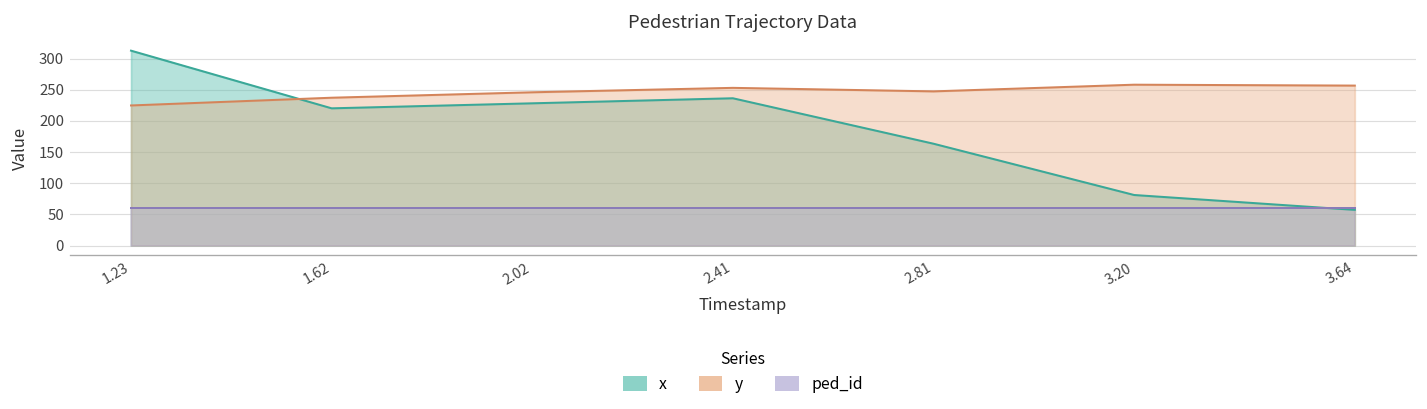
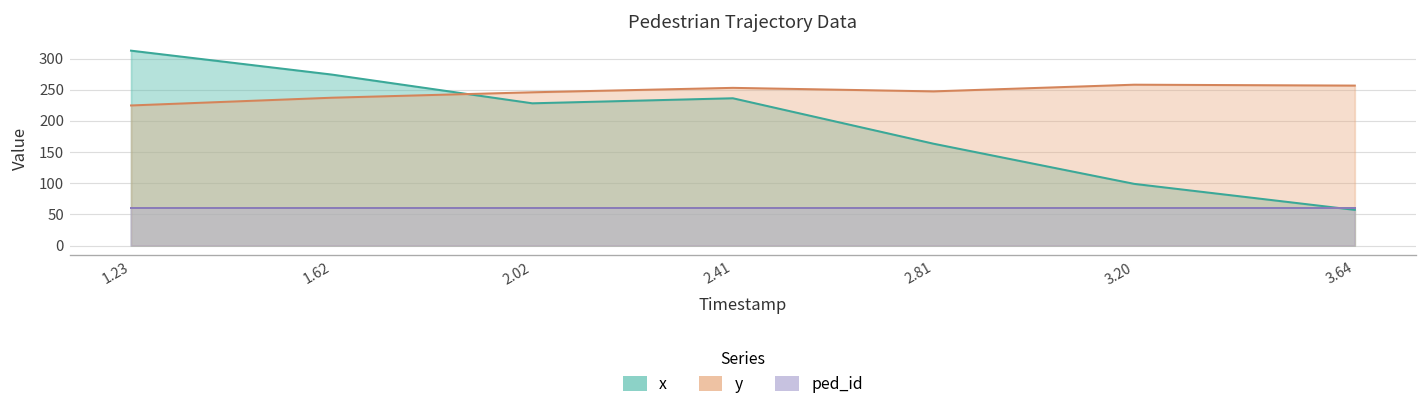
x, 1.62: 220 -> 270
x, 3.20: 80 -> 100
